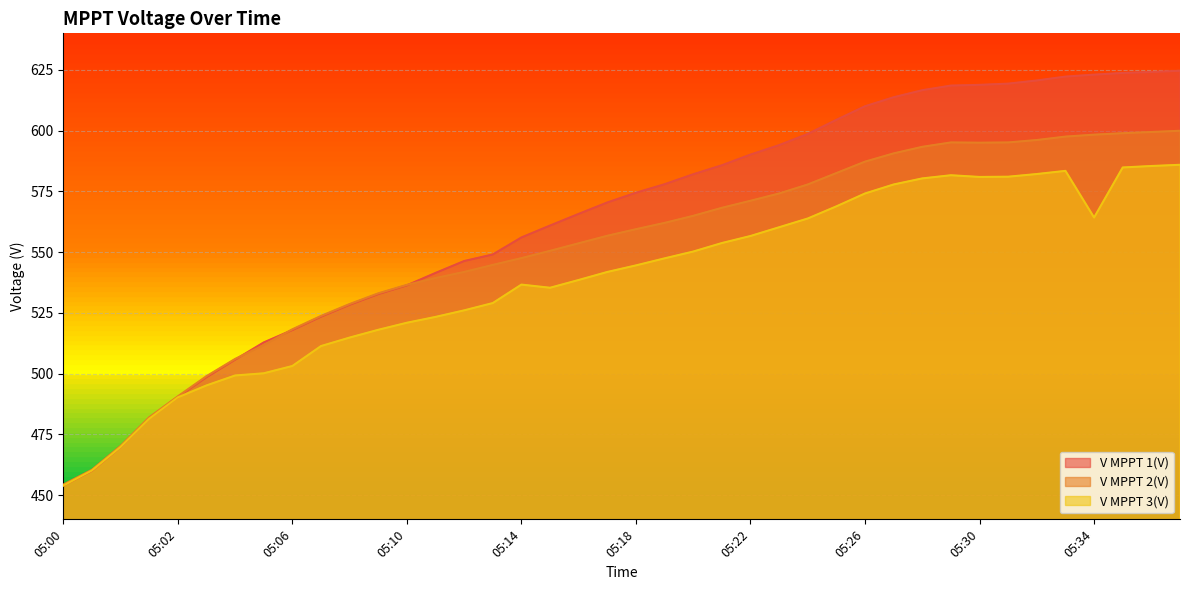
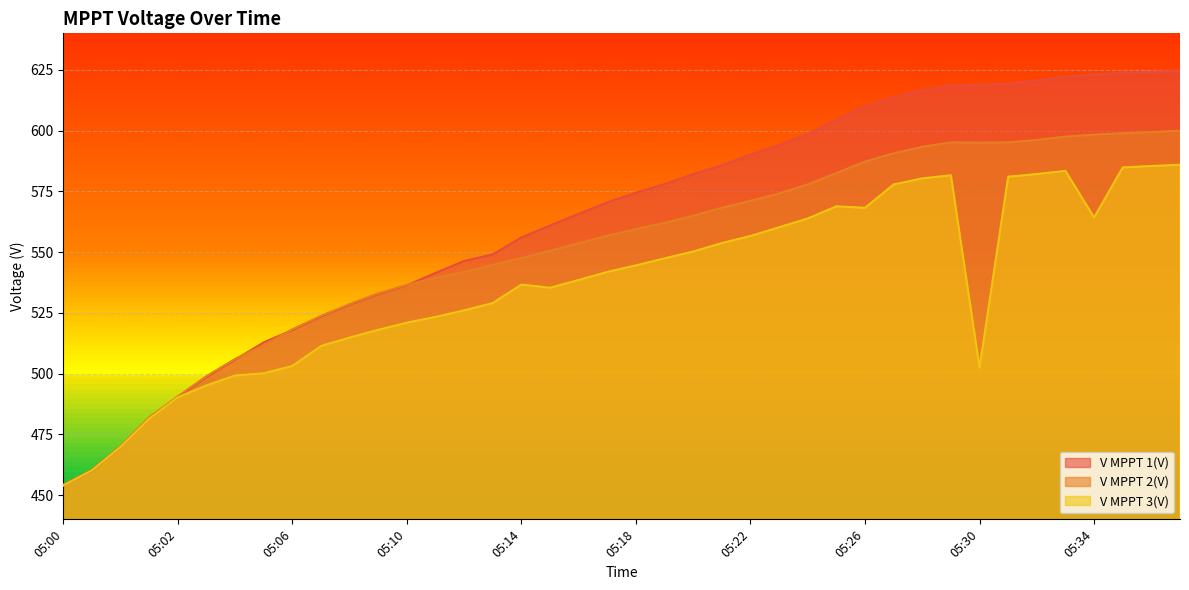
V MPPT 3(V), 05:26: 574 -> 568
V MPPT 3(V), 05:30: 581 -> 502
